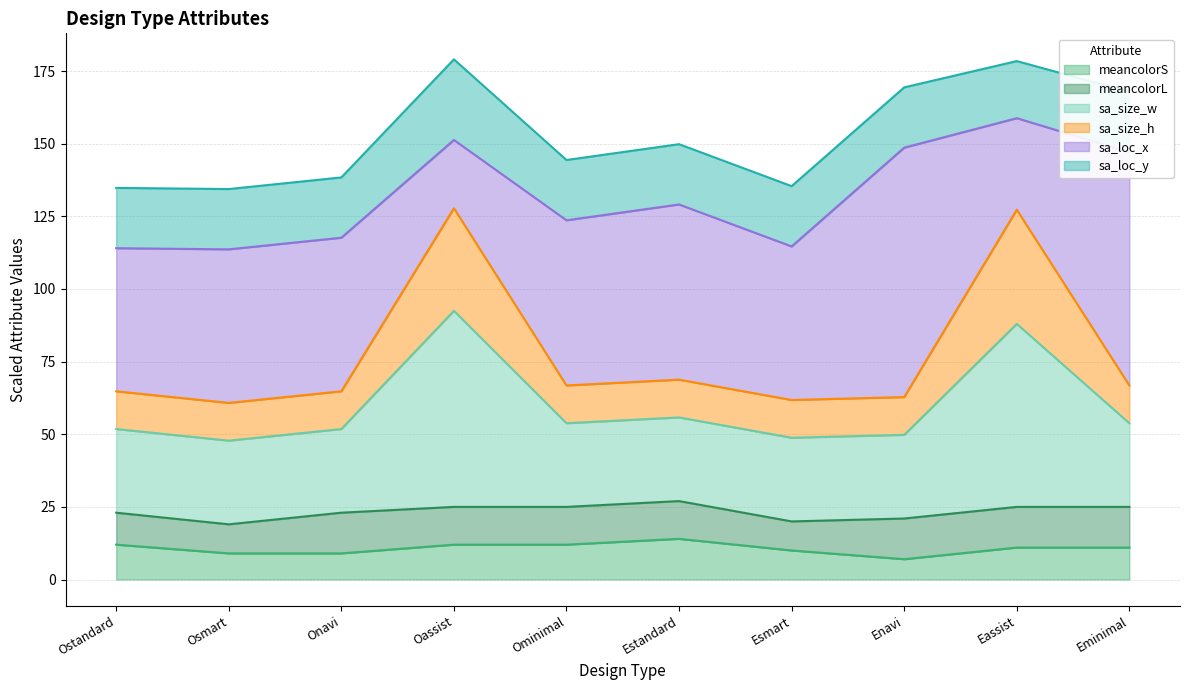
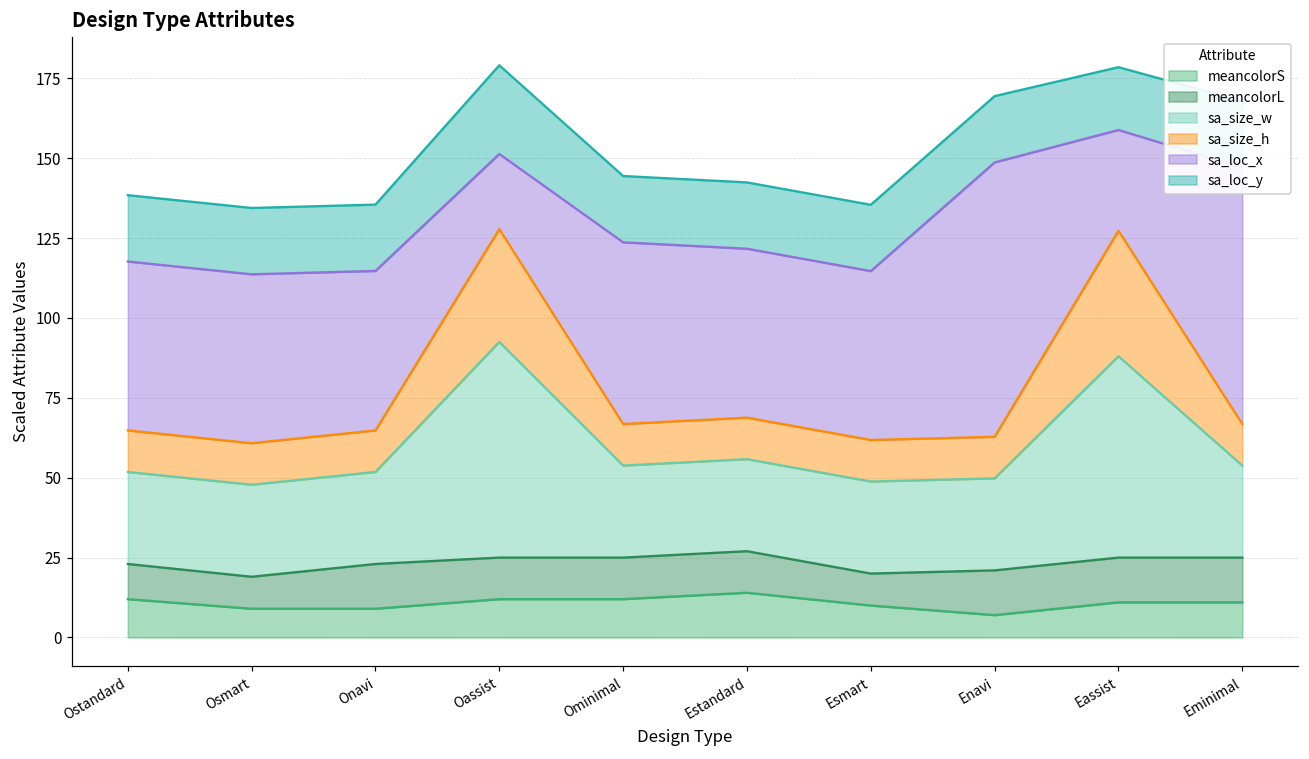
sa_loc_x, Ostandard: 49 -> 53
sa_loc_x, Onavi: 53 -> 50
sa_loc_x, Estandard: 60 -> 53
